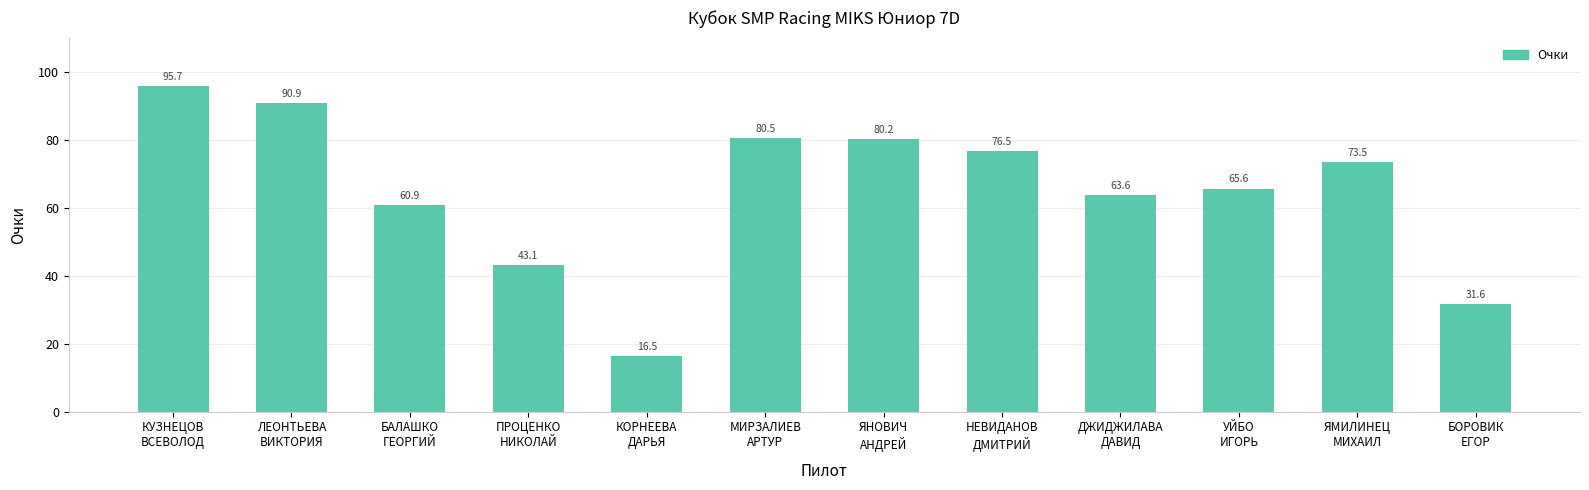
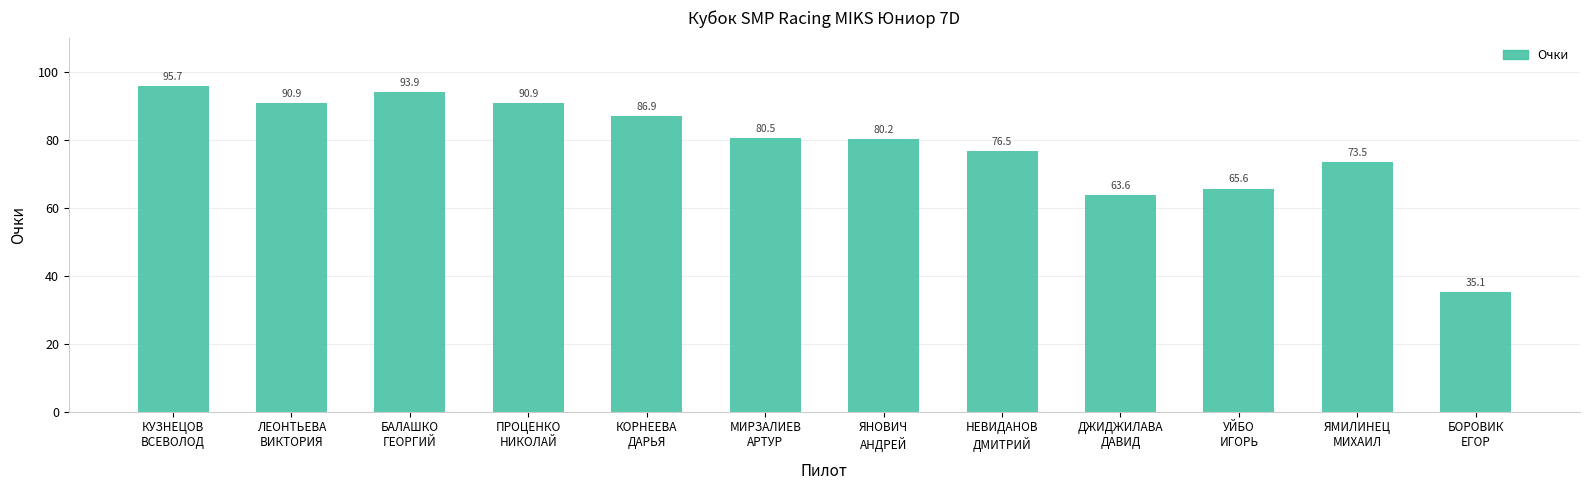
БАЛАШКО ГЕОРГИЙ: 60.9 -> 93.9
ПРОЦЕНКО НИКОЛАЙ: 43.1 -> 90.9
КОРНЕЕВА ДАРЬЯ: 16.5 -> 86.9
БОРОВИК ЕГОР: 31.6 -> 35.1
